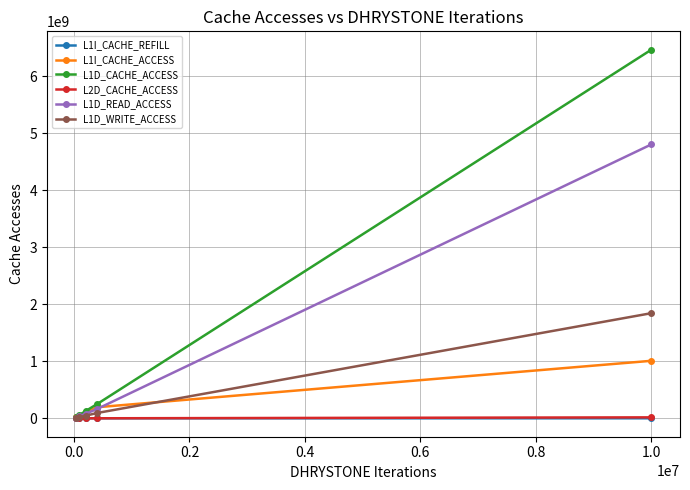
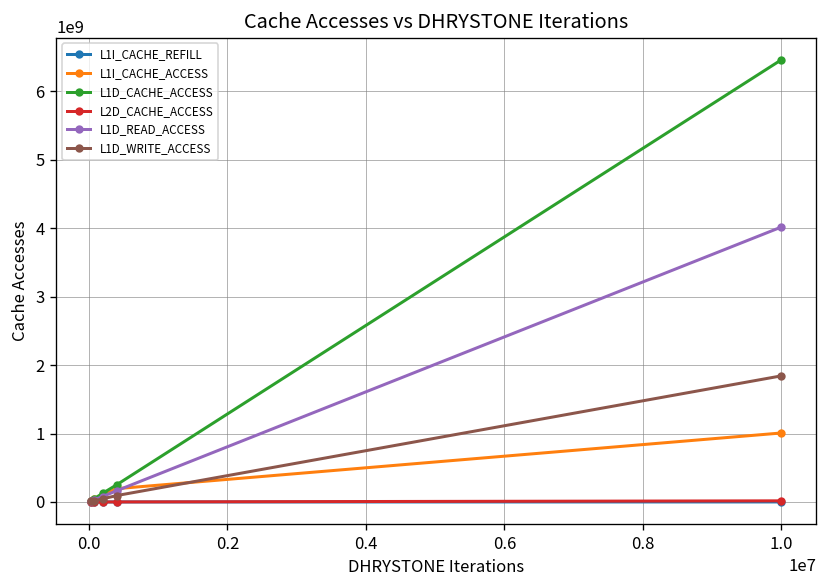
L1D_READ_ACCESS, 1.0: 4800000000 -> 4000000000
